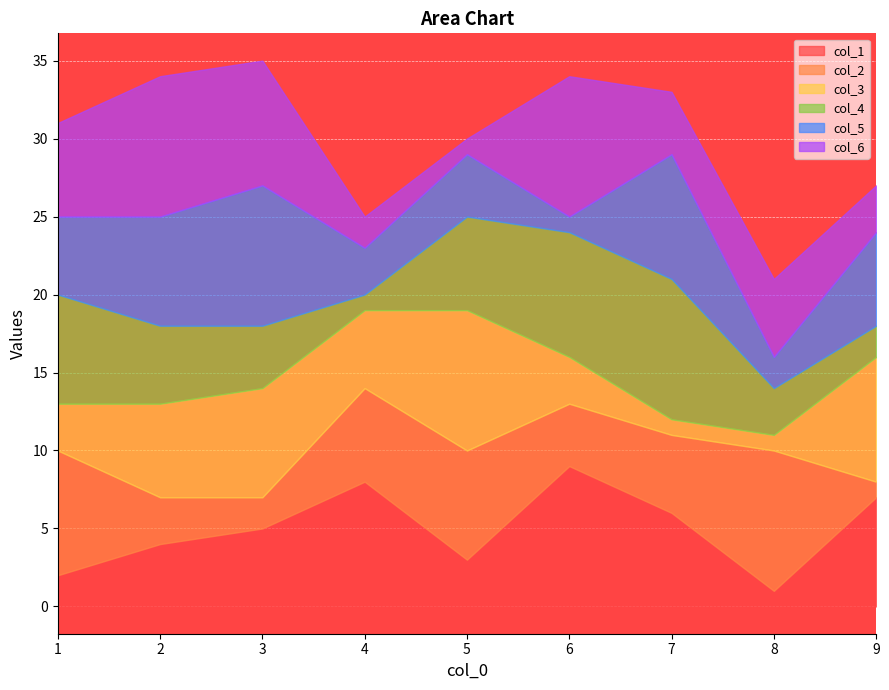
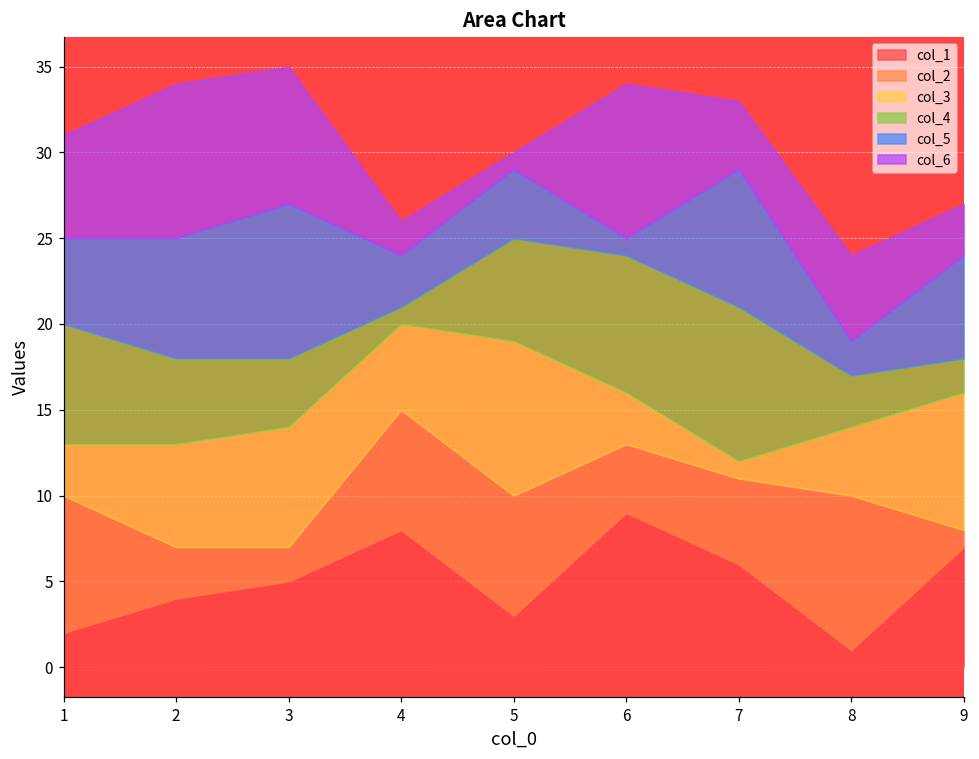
col_2, 4: 6 -> 7
col_3, 8: 1 -> 4
